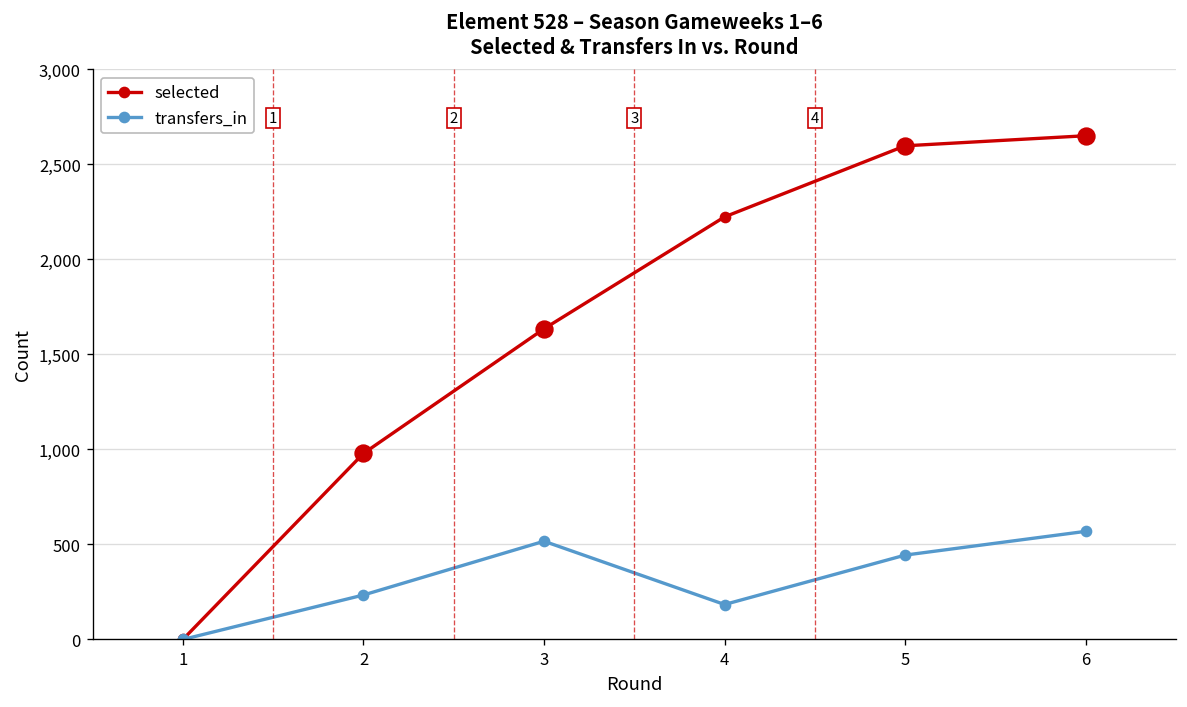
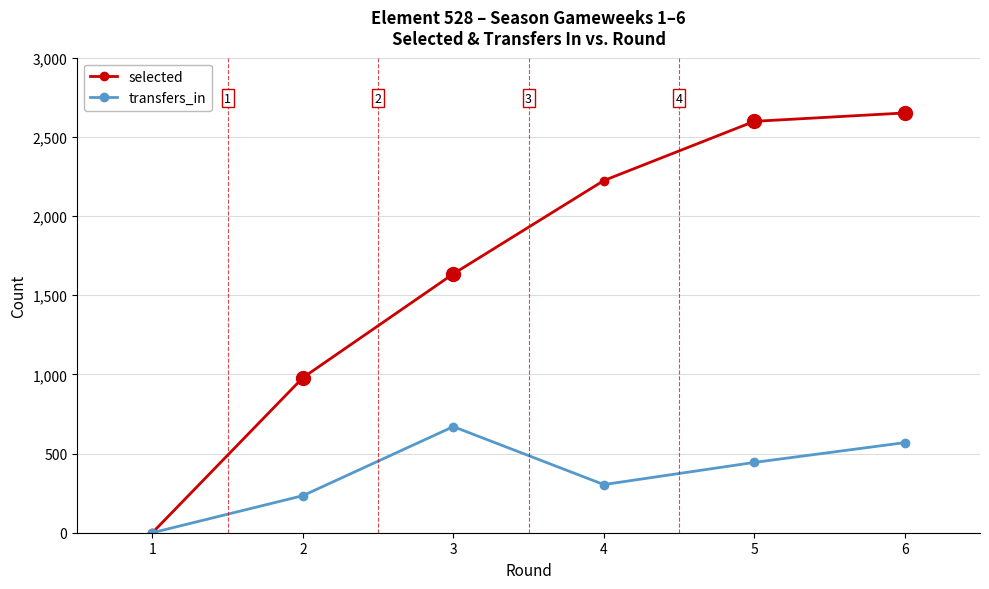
transfers_in, 3: 520 -> 670
transfers_in, 4: 180 -> 300
